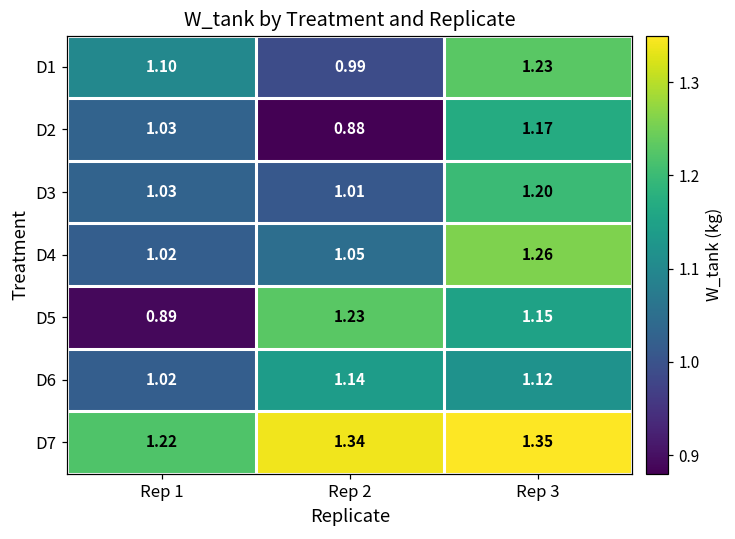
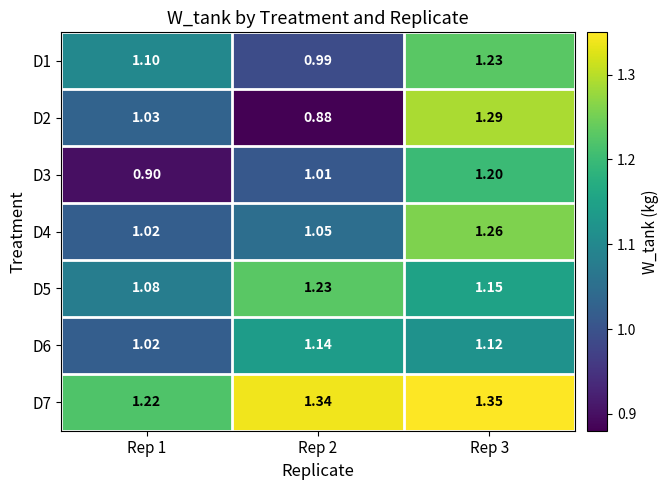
D2, Rep 3: 1.17 -> 1.29
D3, Rep 1: 1.03 -> 0.90
D5, Rep 1: 0.89 -> 1.08
